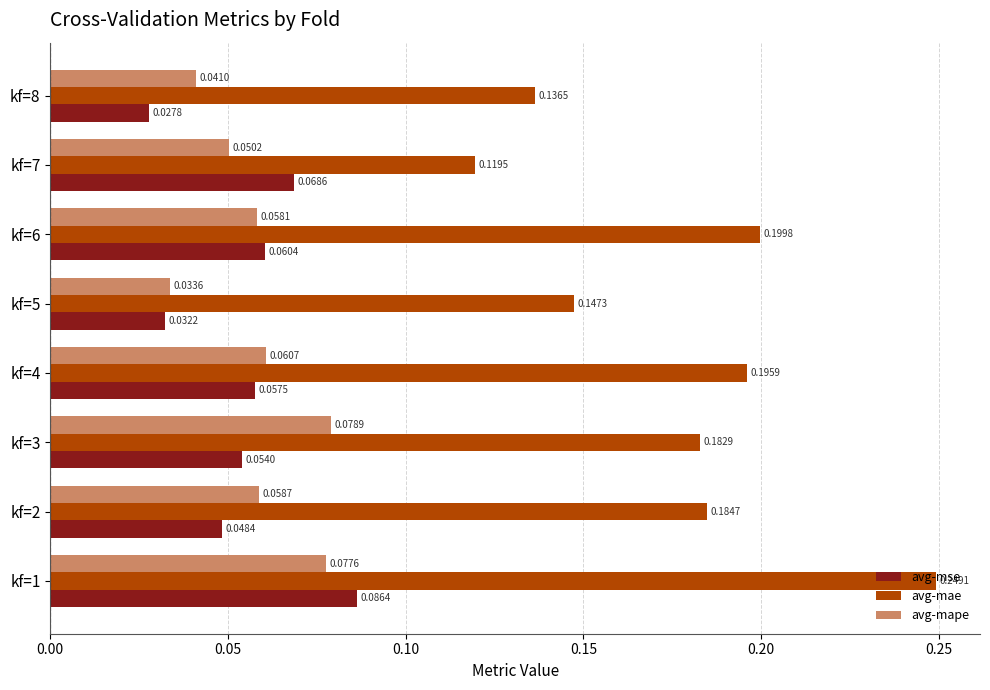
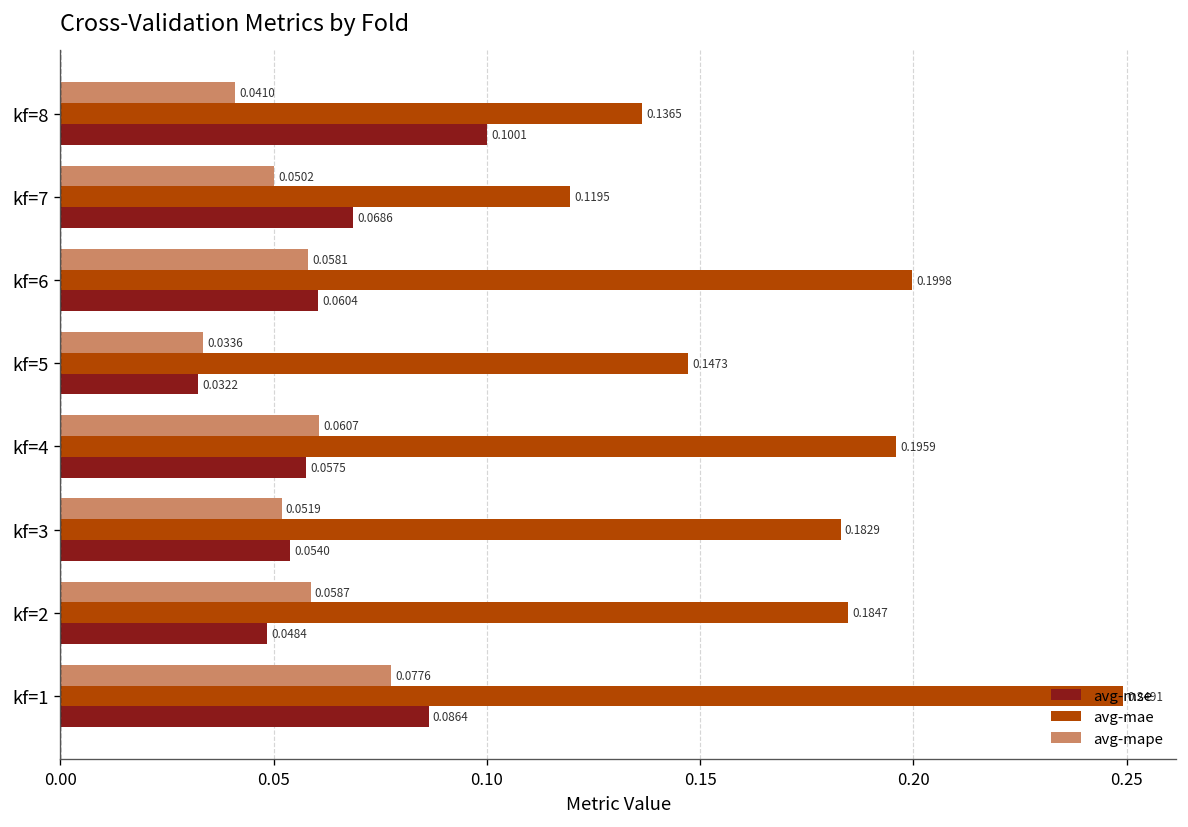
avg-mse, kf=8: 0.0278 -> 0.1001
avg-mape, kf=3: 0.0789 -> 0.0519
